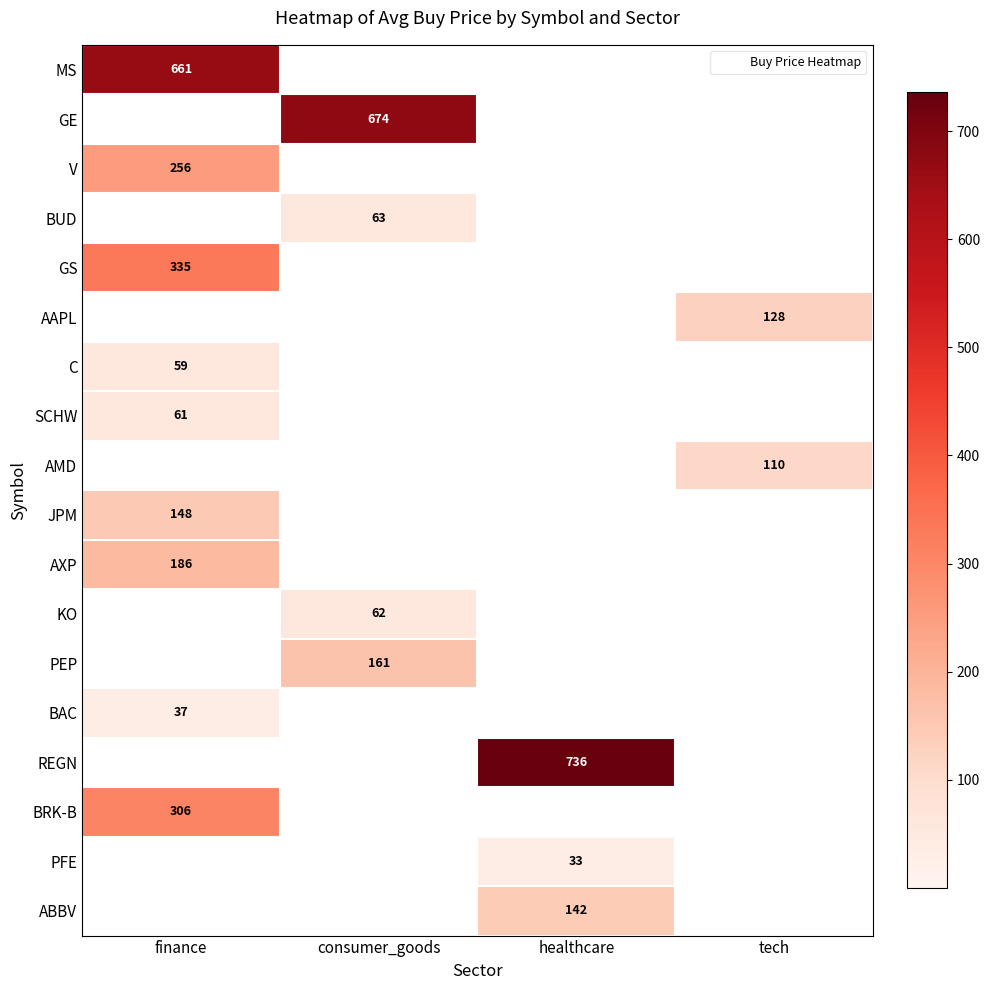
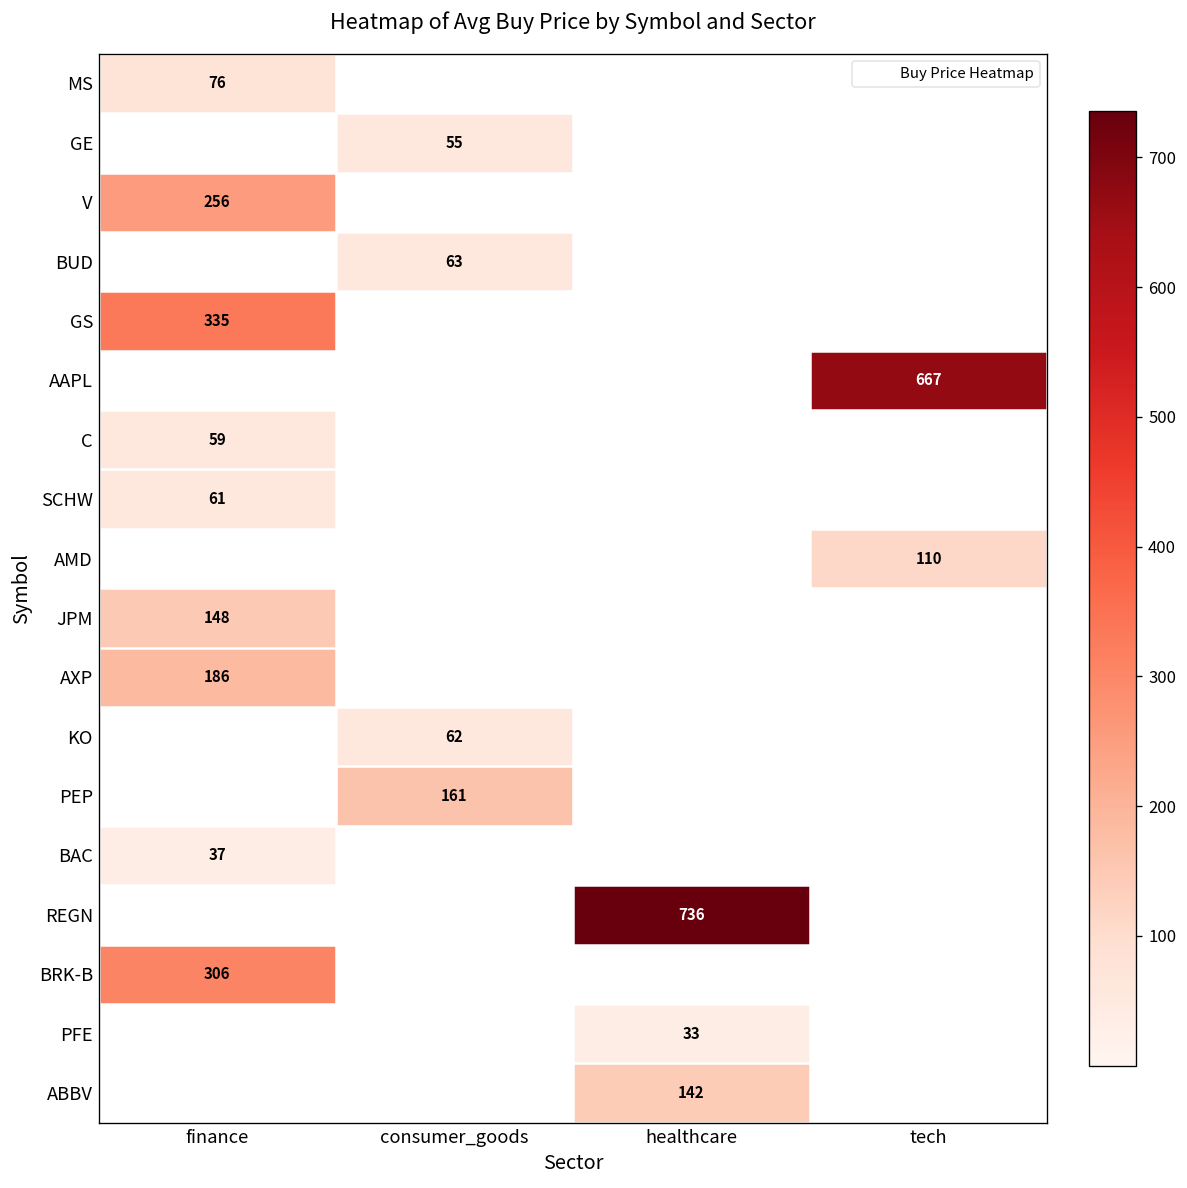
MS, finance: 661 -> 76
GE, consumer_goods: 674 -> 55
AAPL, tech: 128 -> 667
